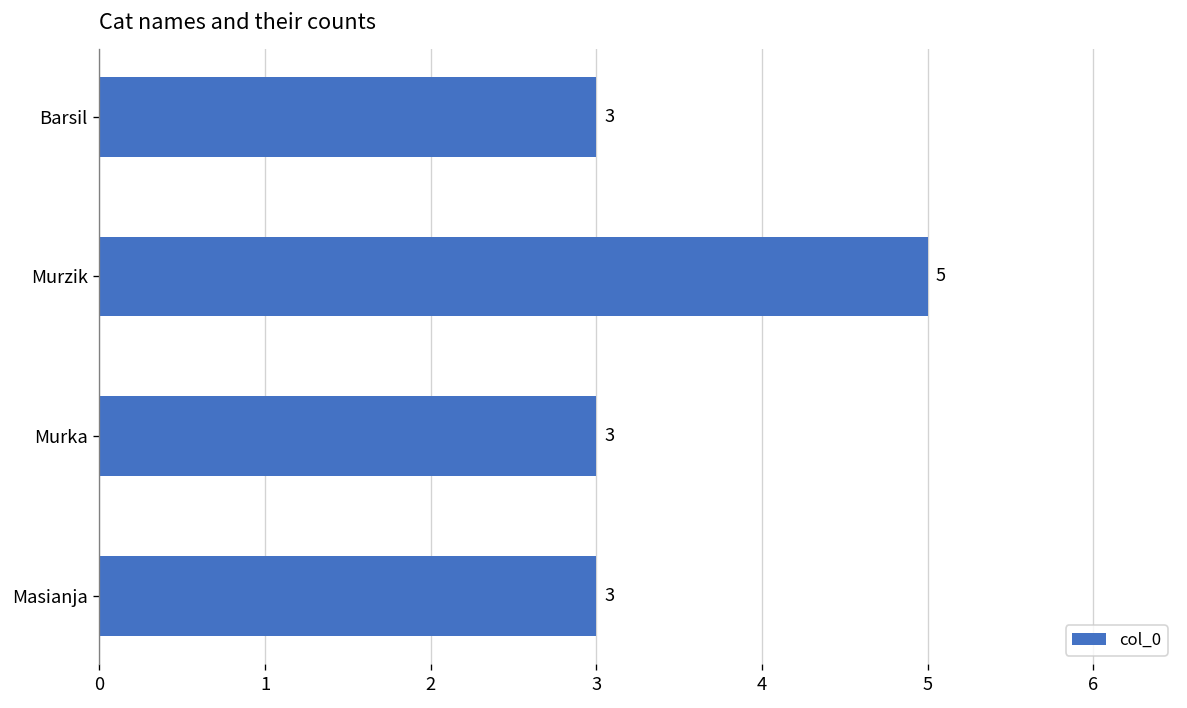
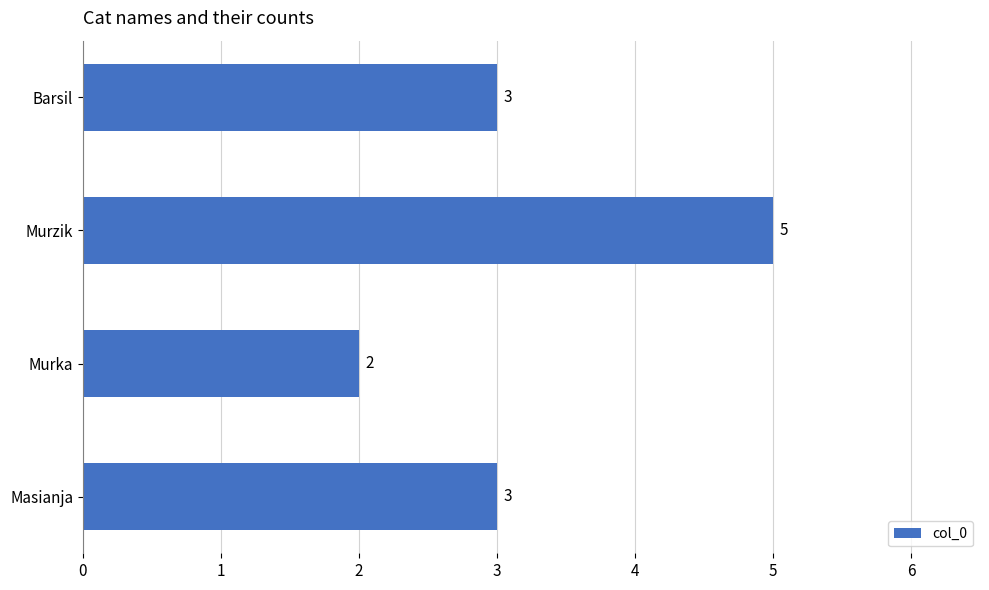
Murka: 3 -> 2
